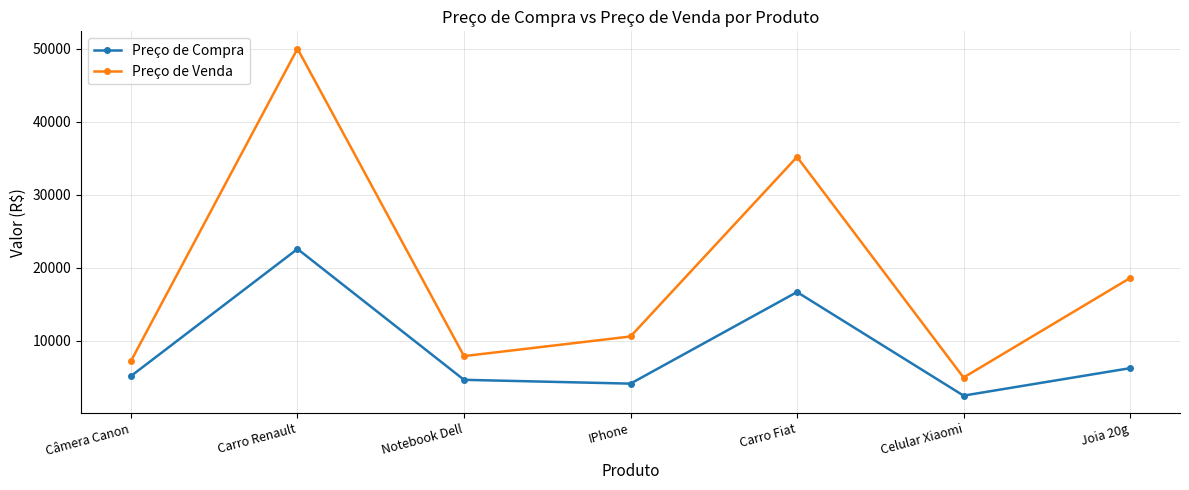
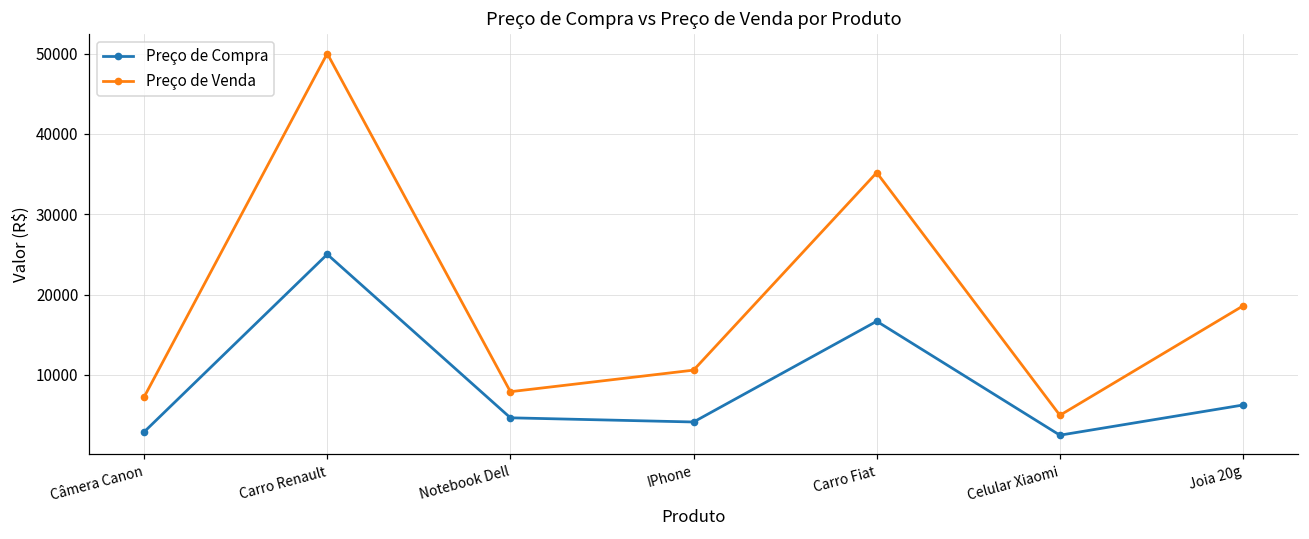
Preço de Compra, Câmera Canon: 5000 -> 3000
Preço de Compra, Carro Renault: 23000 -> 25000
